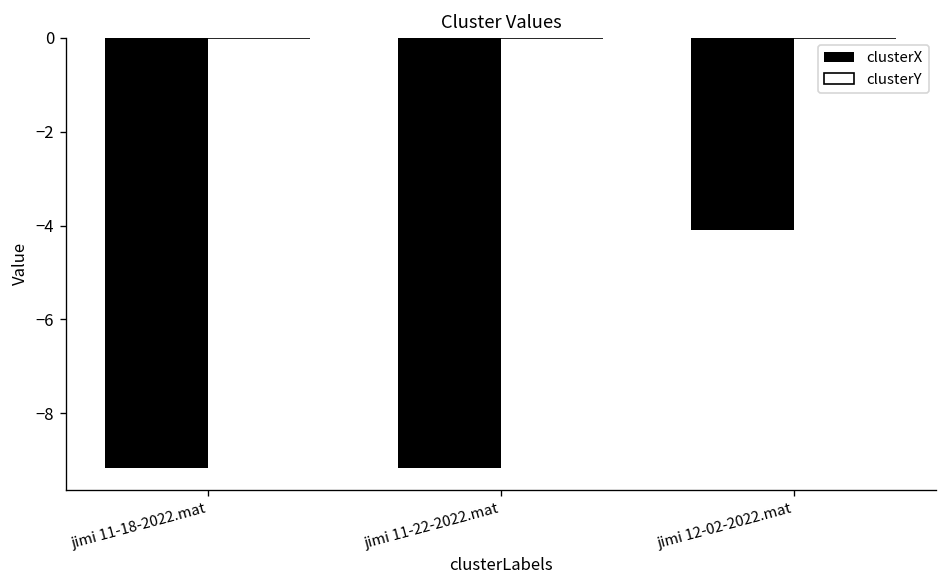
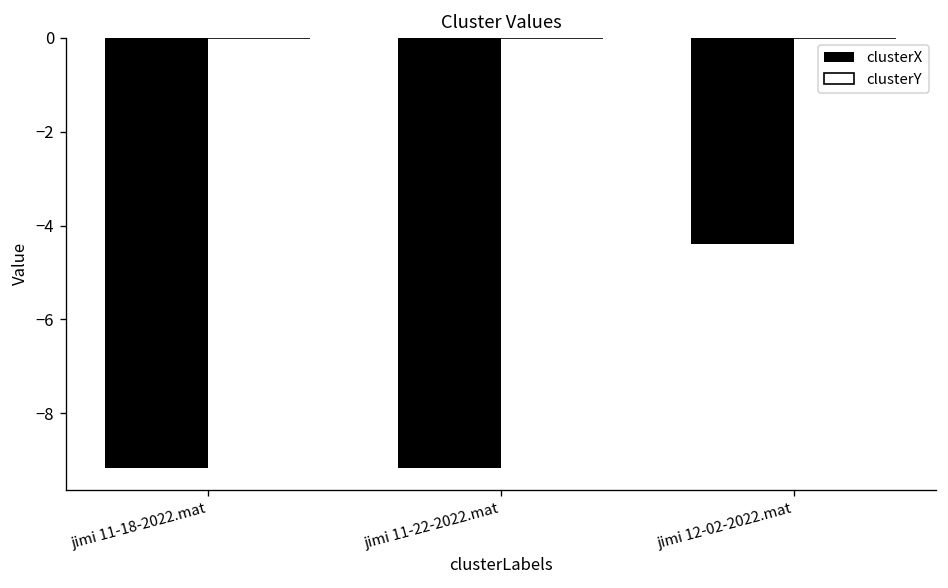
clusterX, jimi 12-02-2022.mat: -4.1 -> -4.4
